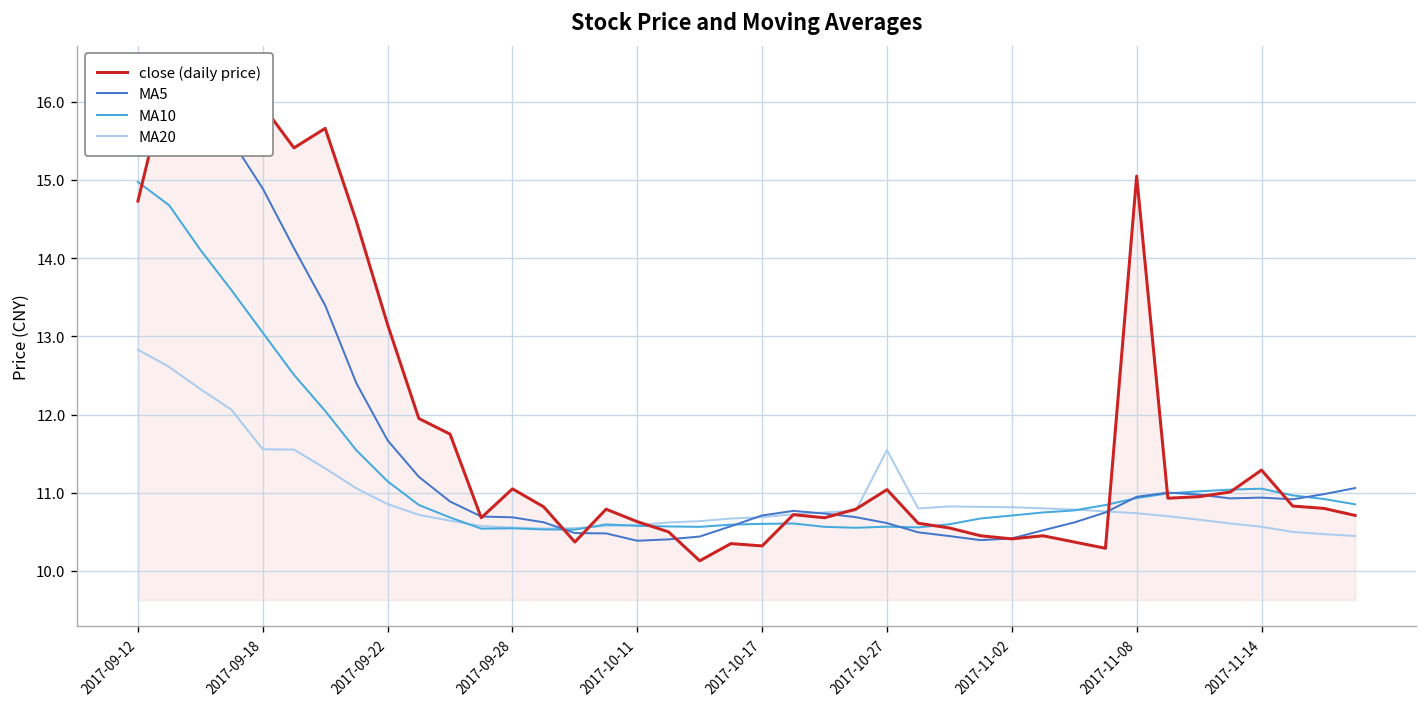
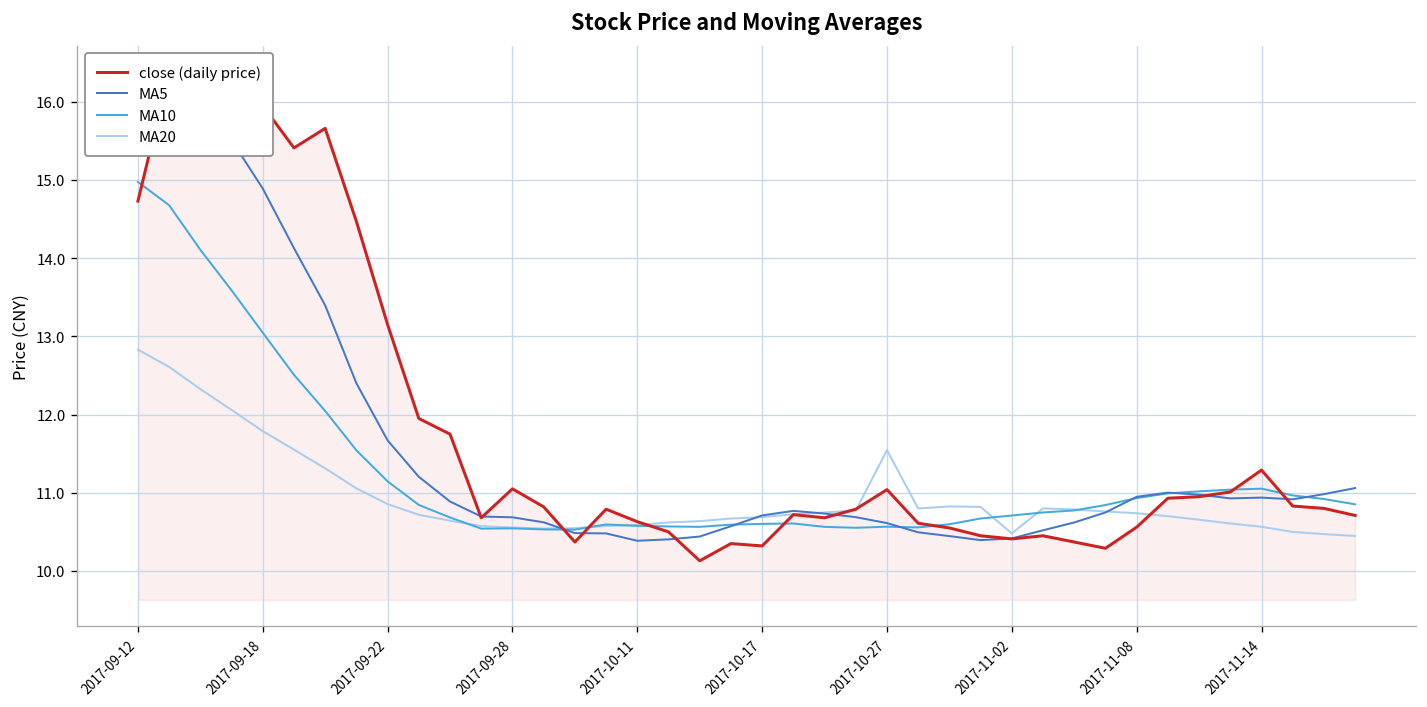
MA20, 2017-09-18: 11.6 -> 11.8
MA20, 2017-11-02: 10.8 -> 10.5
close (daily price), 2017-11-08: 15.1 -> 10.6
